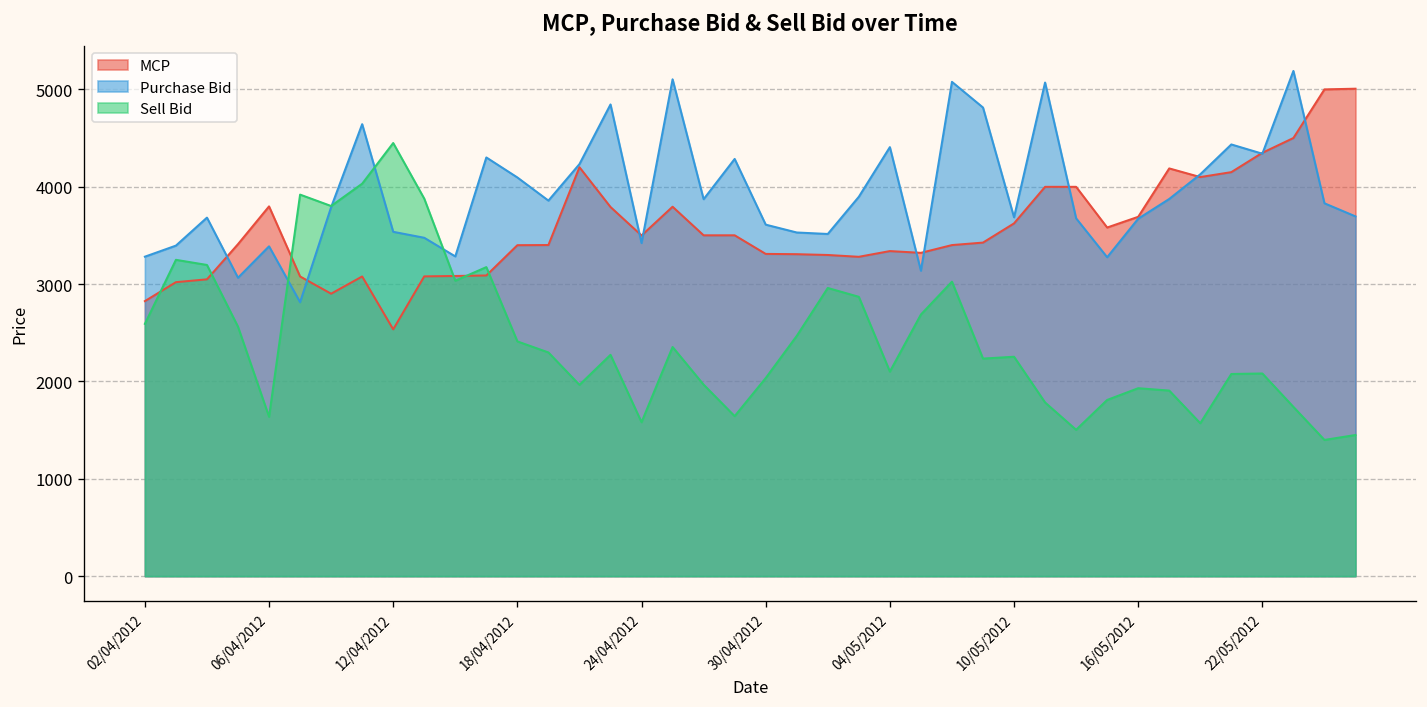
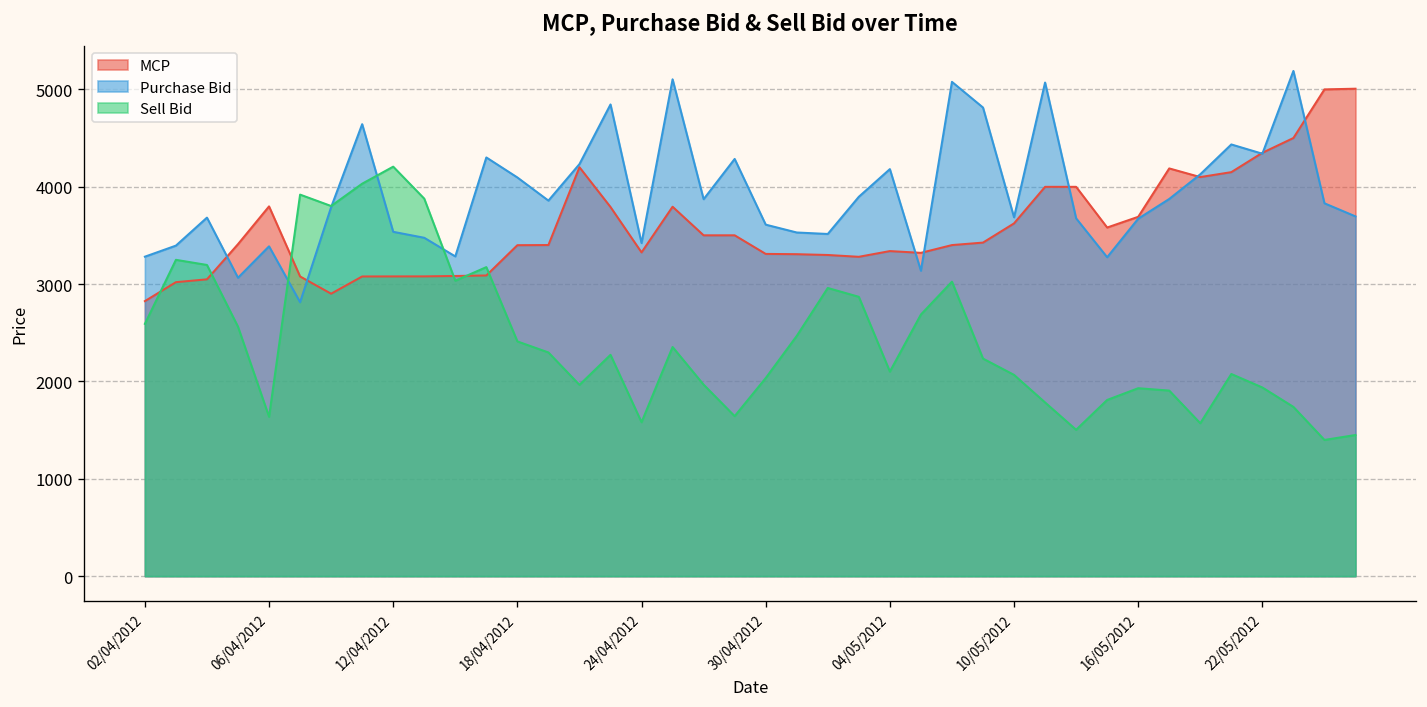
MCP, 12/04/2012: 2500 -> 3100
Sell Bid, 12/04/2012: 4500 -> 4200
MCP, 24/04/2012: 3500 -> 3300
Purchase Bid, 04/05/2012: 4400 -> 4200
Sell Bid, 10/05/2012: 2300 -> 2100
Sell Bid, 22/05/2012: 2100 -> 1900
